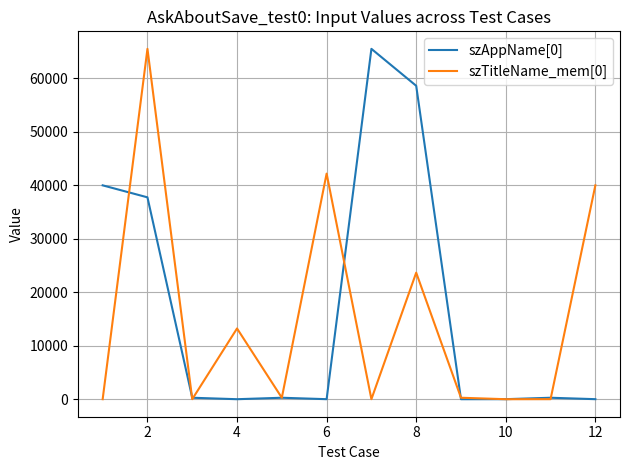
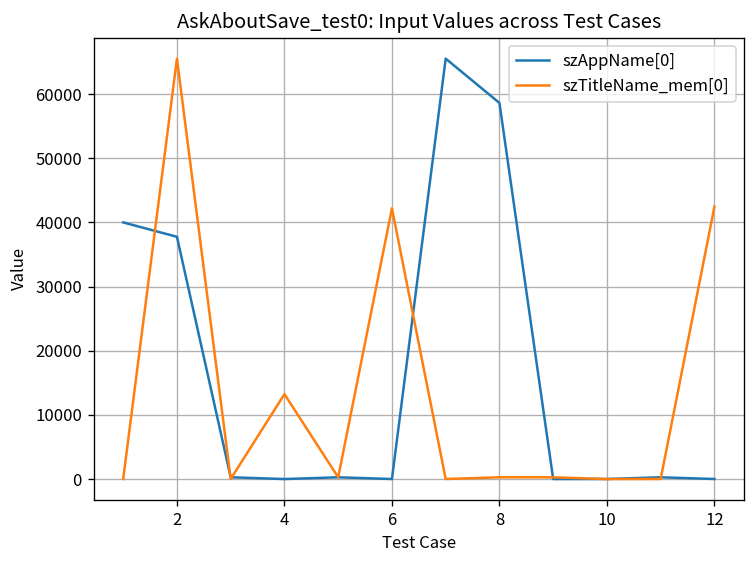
szTitleName_mem[0], 8: 24000 -> 0
szTitleName_mem[0], 12: 40000 -> 42000
